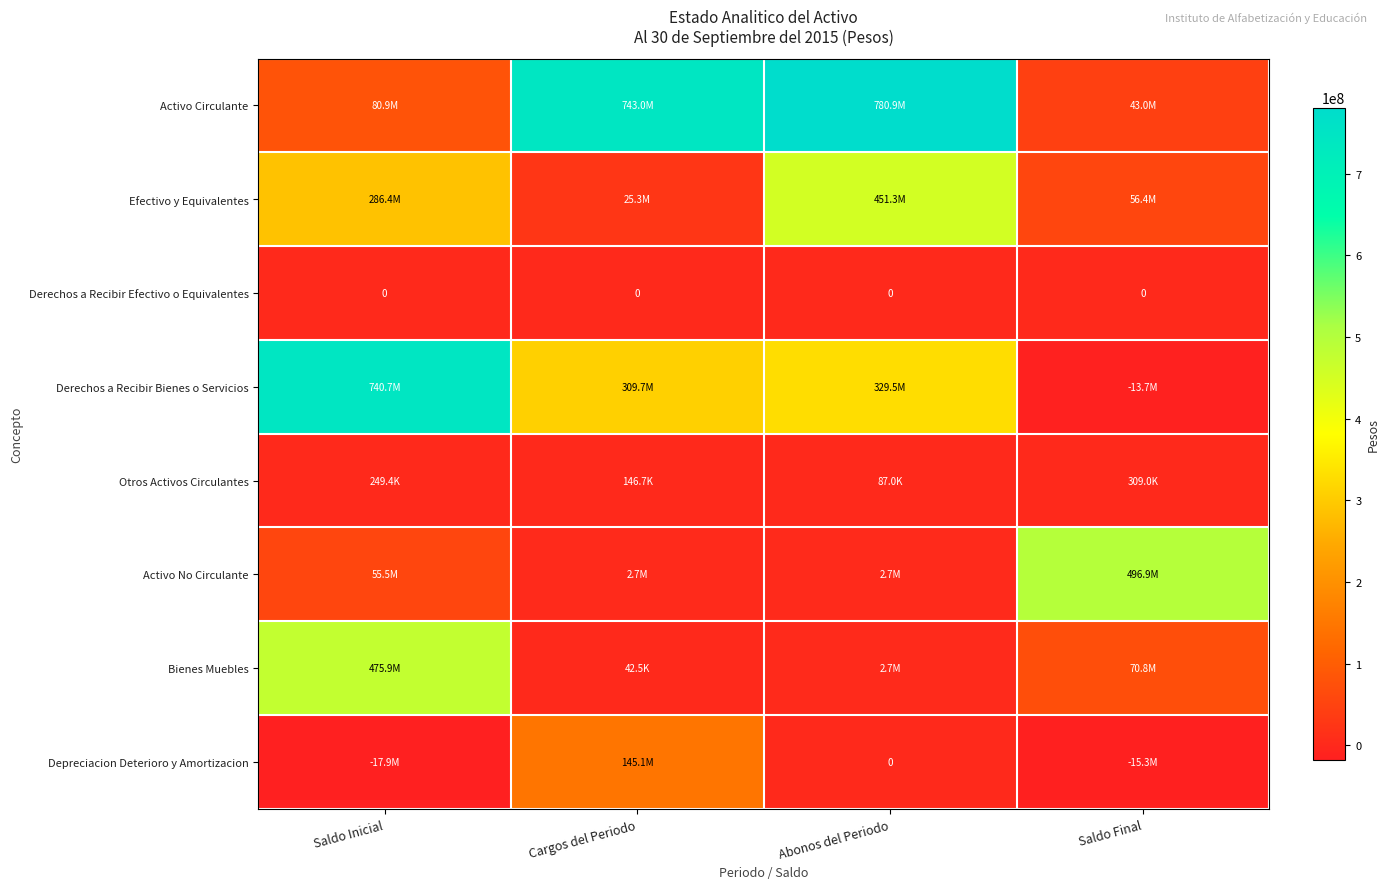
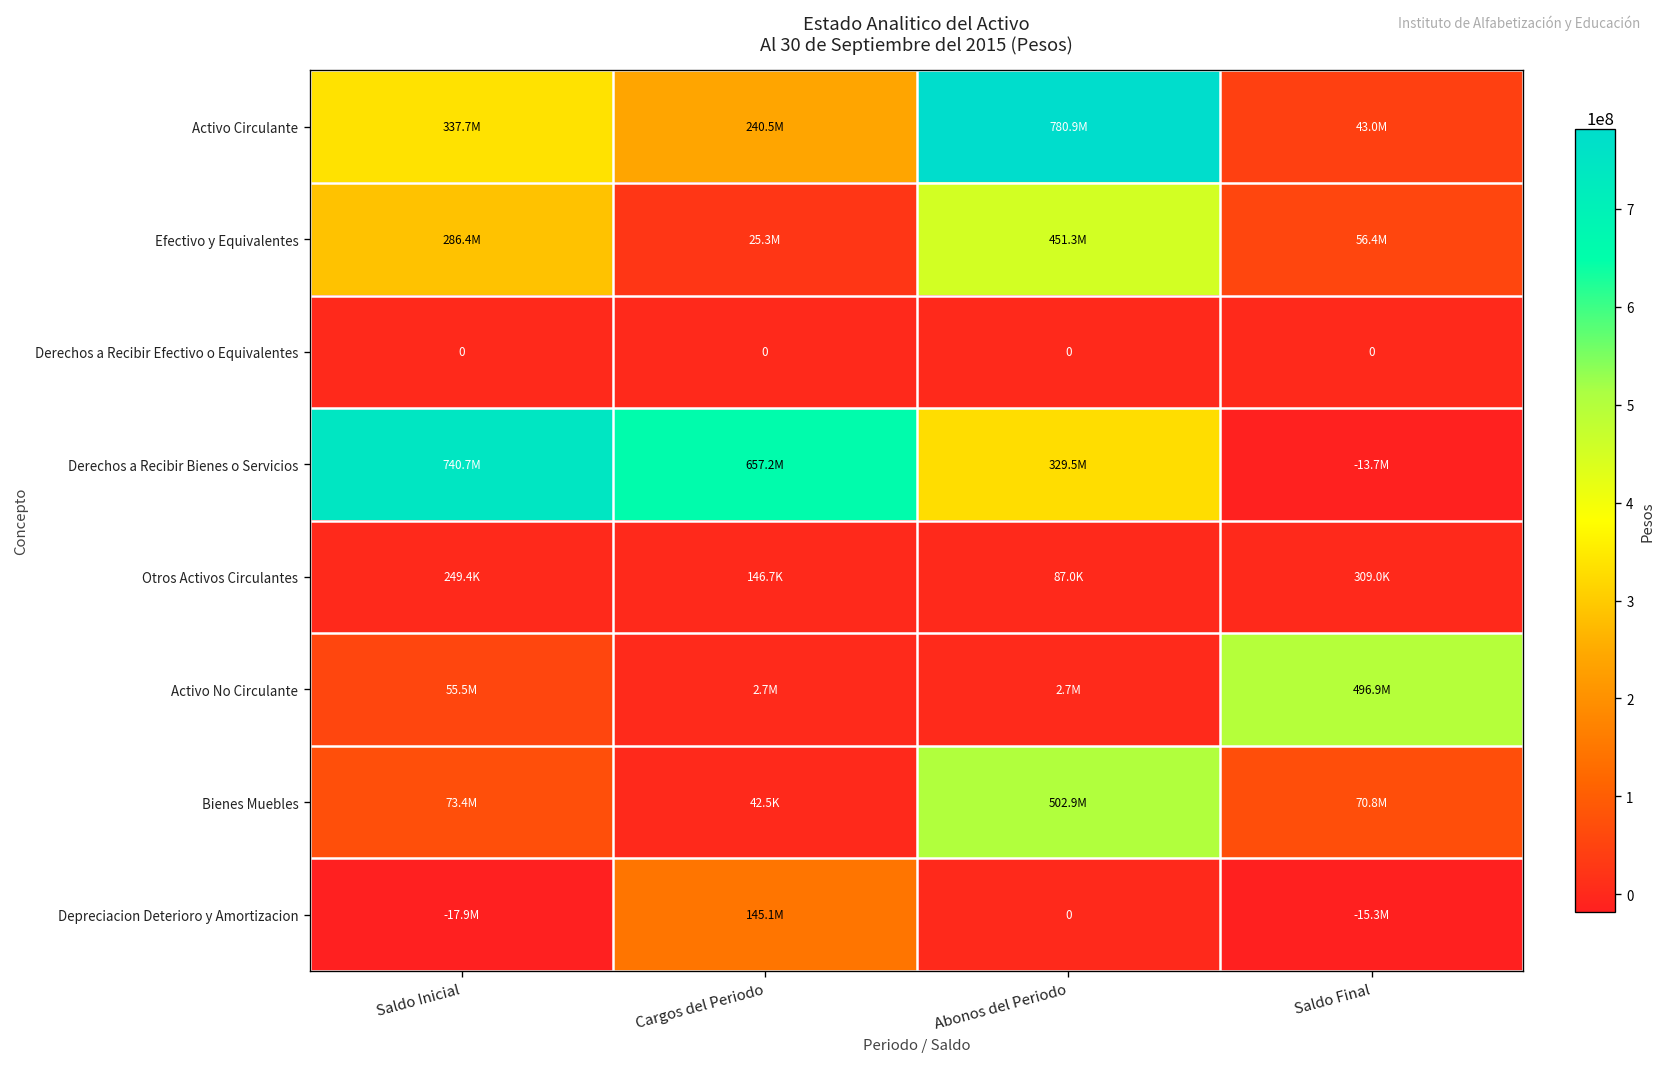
Activo Circulante, Saldo Inicial: 80.9M -> 337.7M
Activo Circulante, Cargos del Periodo: 743.0M -> 240.5M
Derechos a Recibir Bienes o Servicios, Cargos del Periodo: 309.7M -> 657.2M
Bienes Muebles, Saldo Inicial: 475.9M -> 73.4M
Bienes Muebles, Abonos del Periodo: 2.7M -> 502.9M
